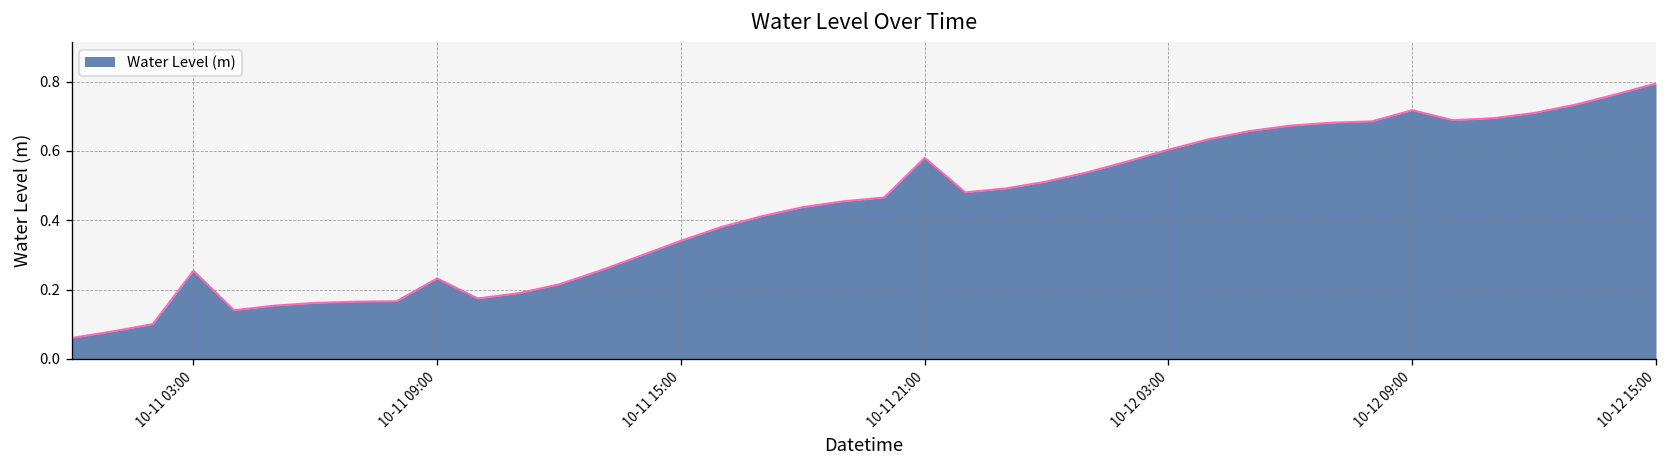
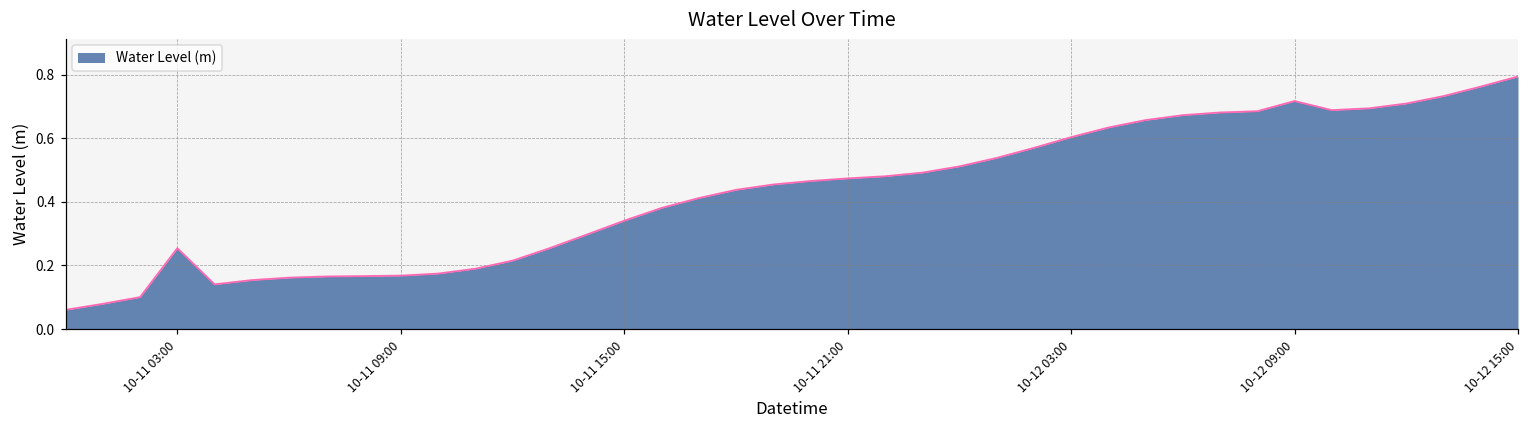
10-11 09:00: 0.23 -> 0.17
10-11 21:00: 0.58 -> 0.47
